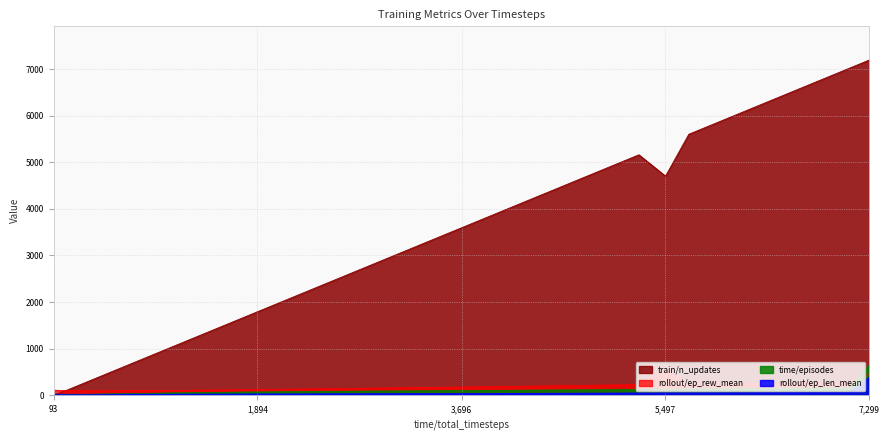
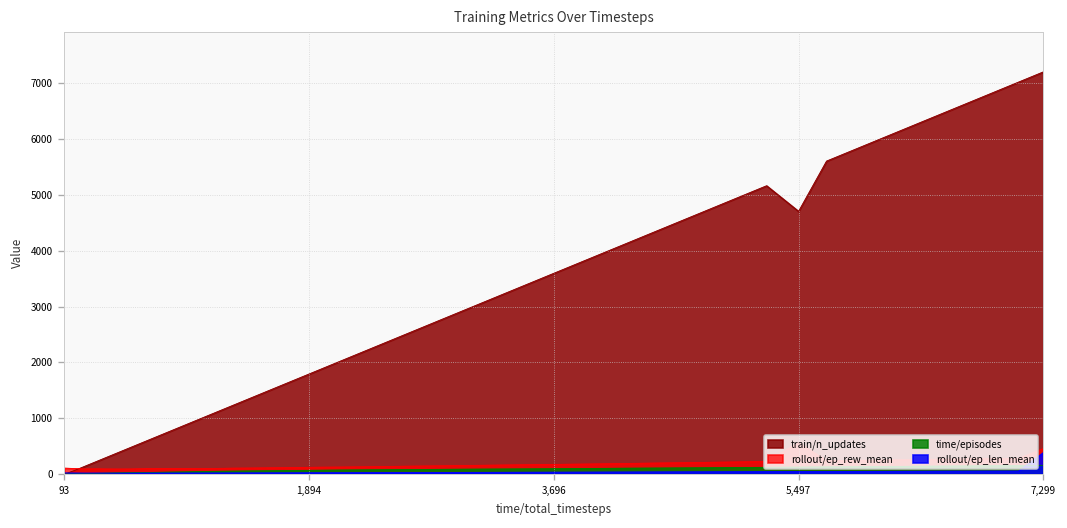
time/episodes, 7,299: 700 -> 200
